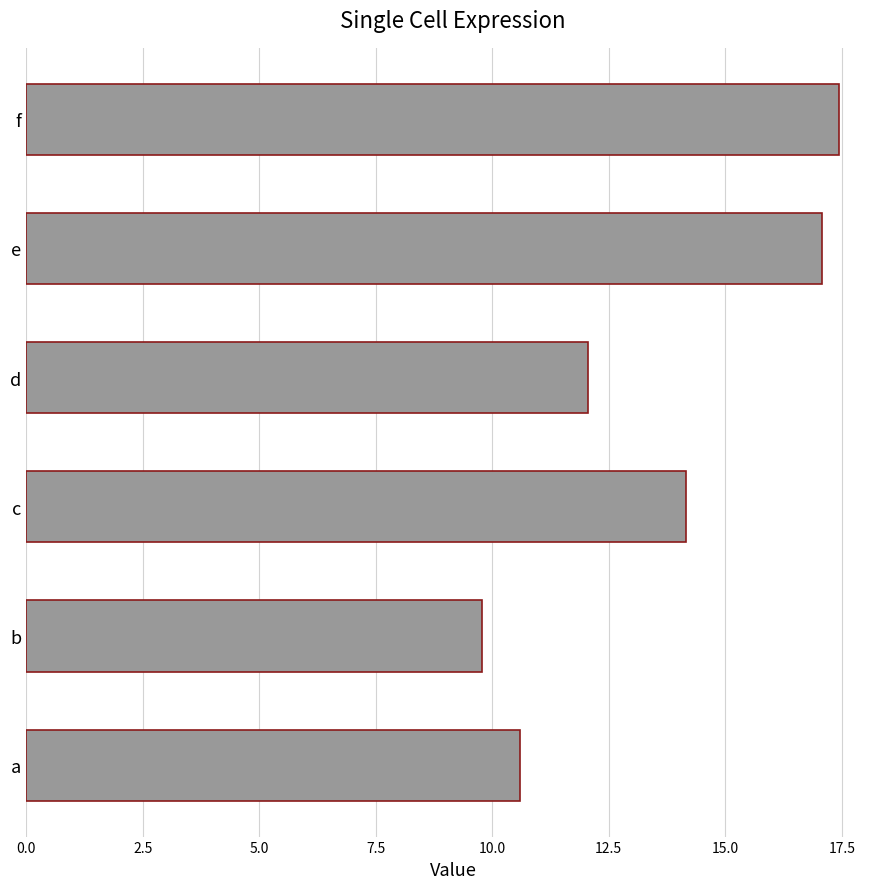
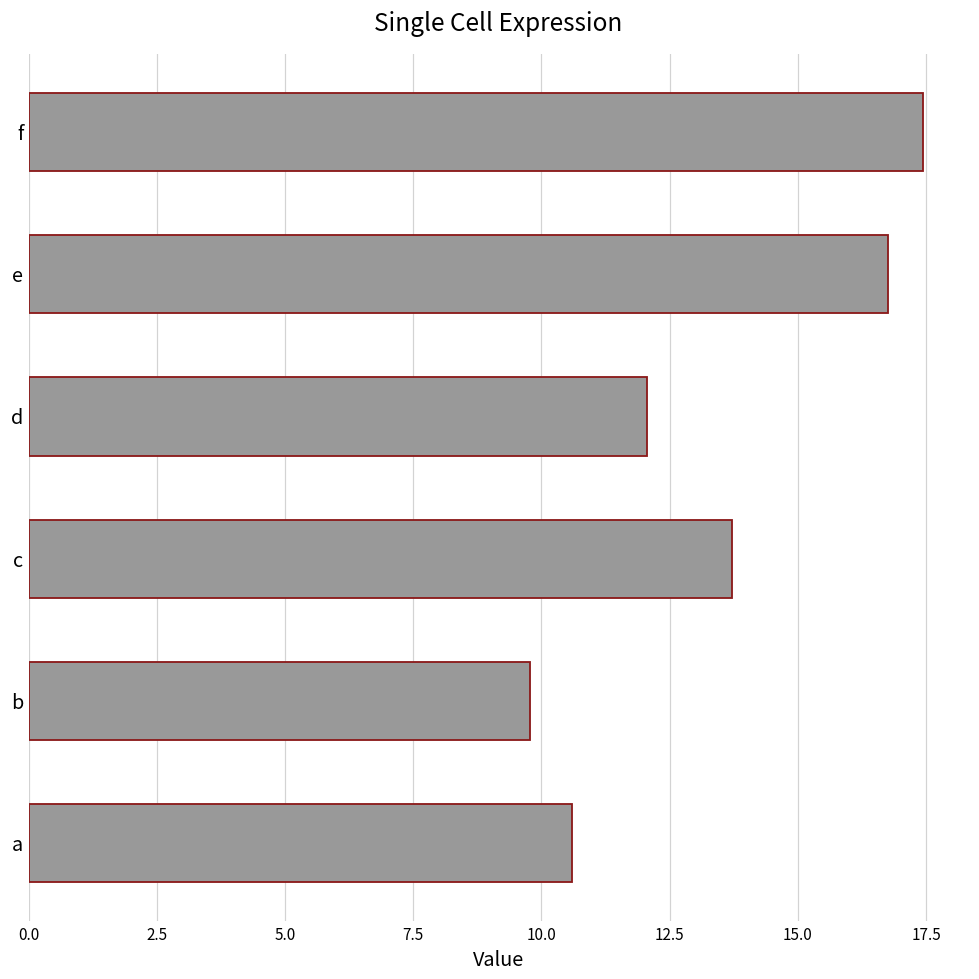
e: 17.1 -> 16.8
c: 14.2 -> 13.7
